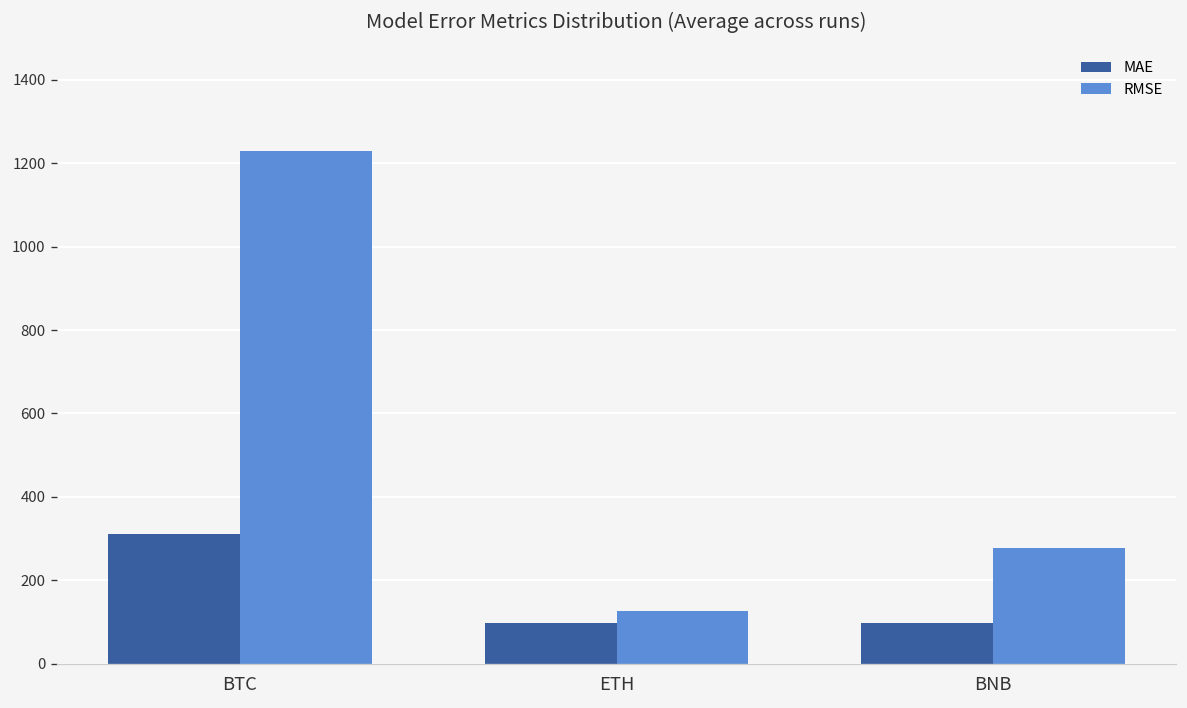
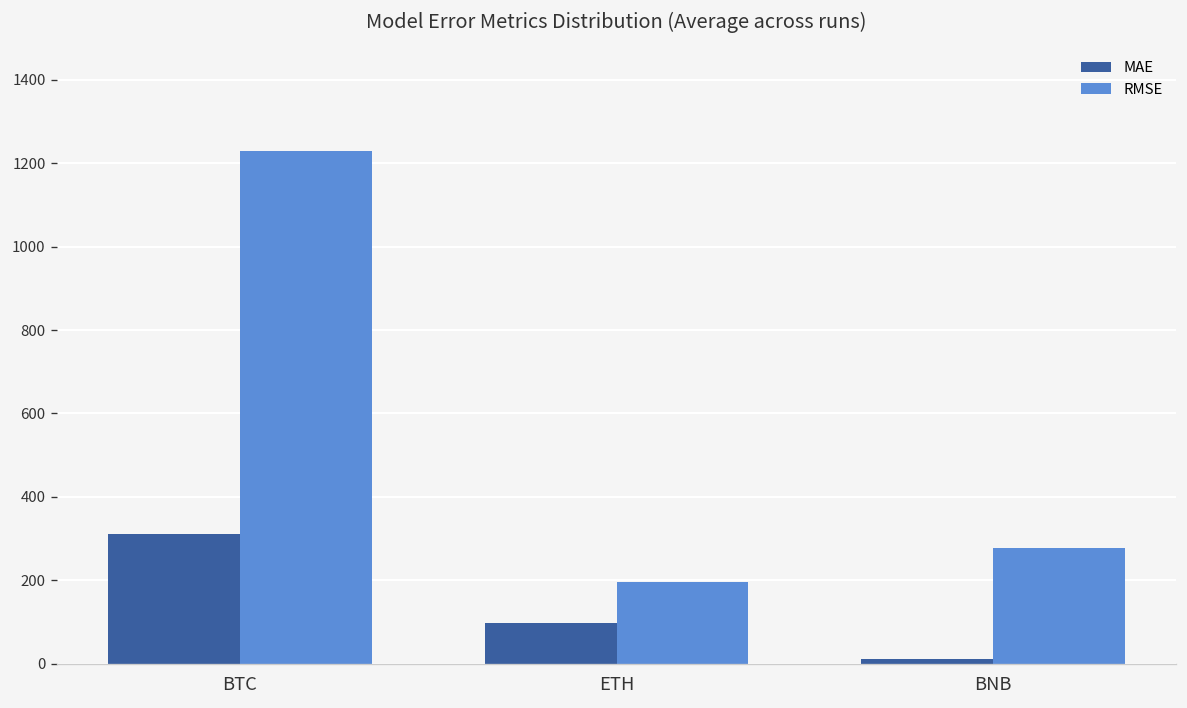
RMSE, ETH: 130 -> 200
MAE, BNB: 100 -> 10
